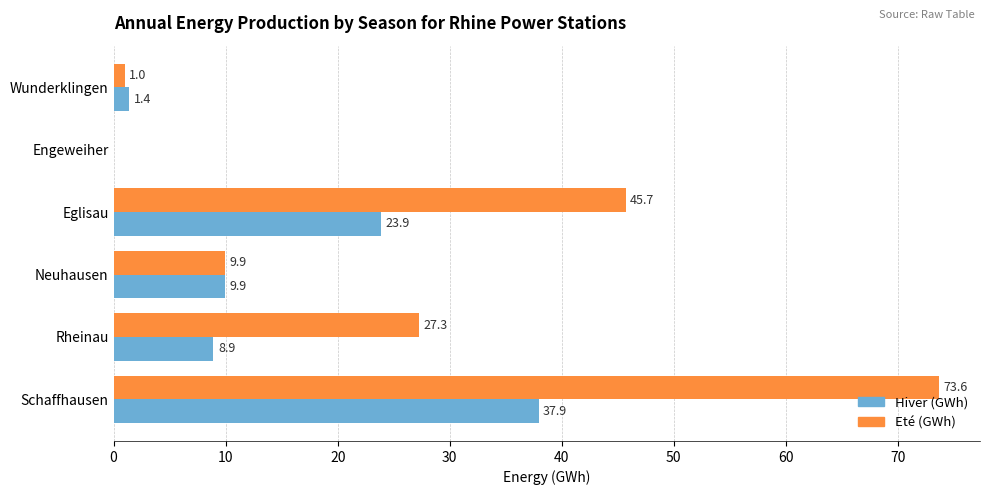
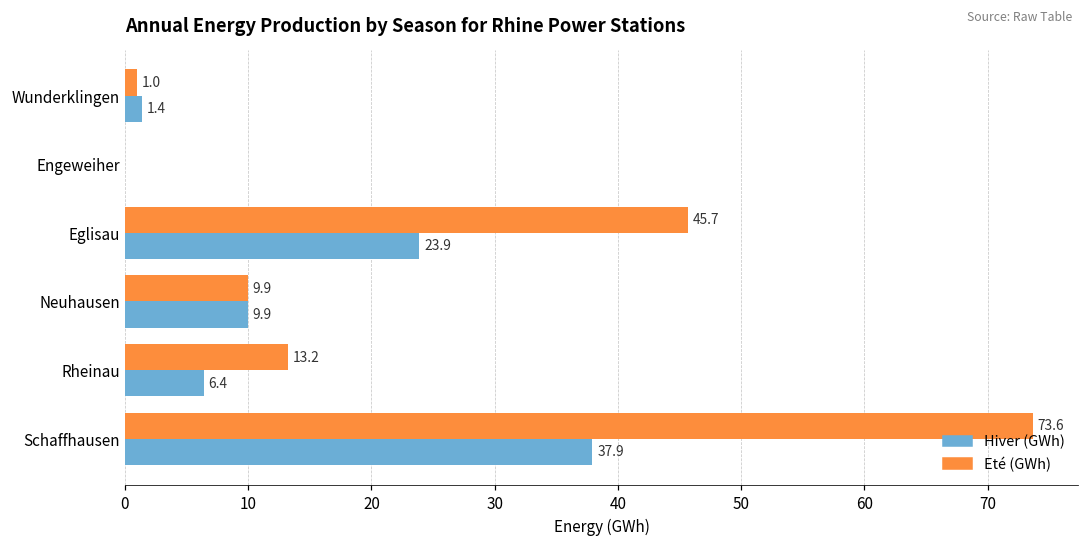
Eté (GWh), Rheinau: 27.3 -> 13.2
Hiver (GWh), Rheinau: 8.9 -> 6.4
